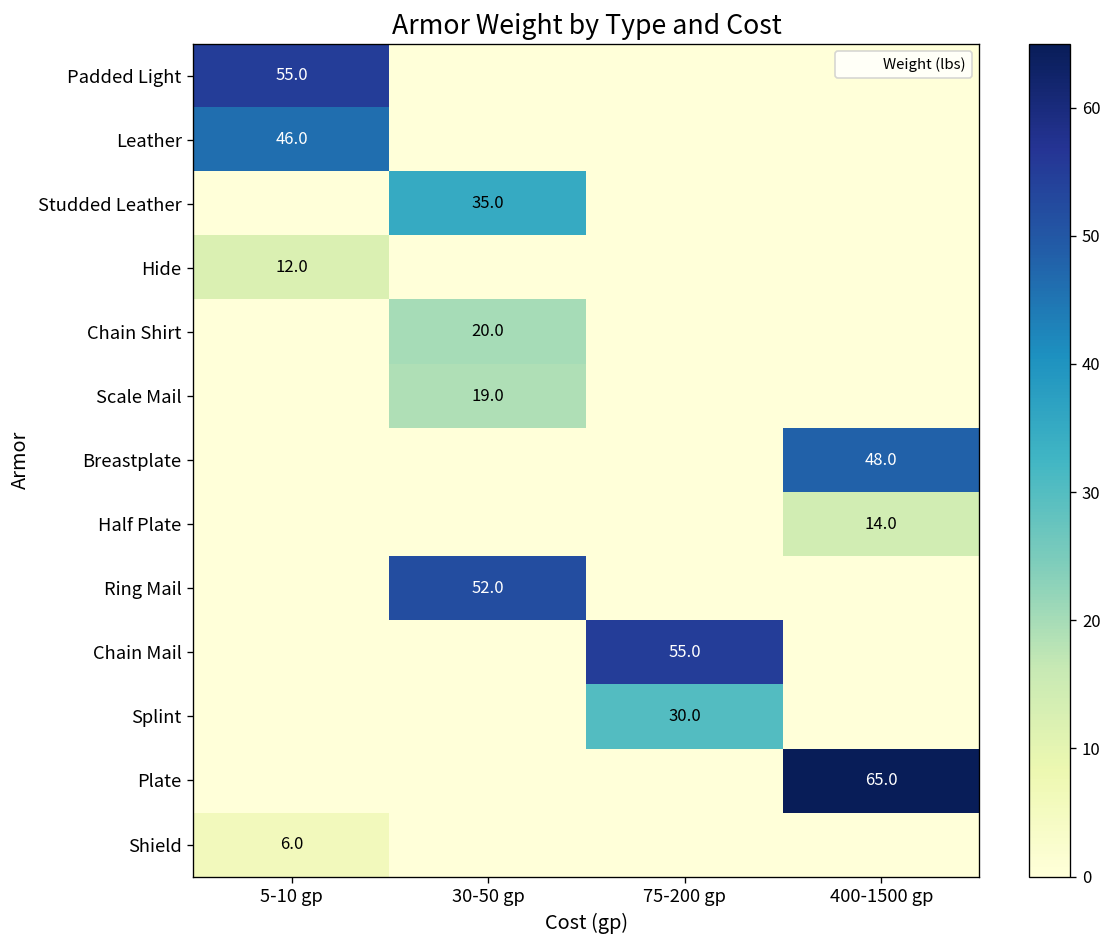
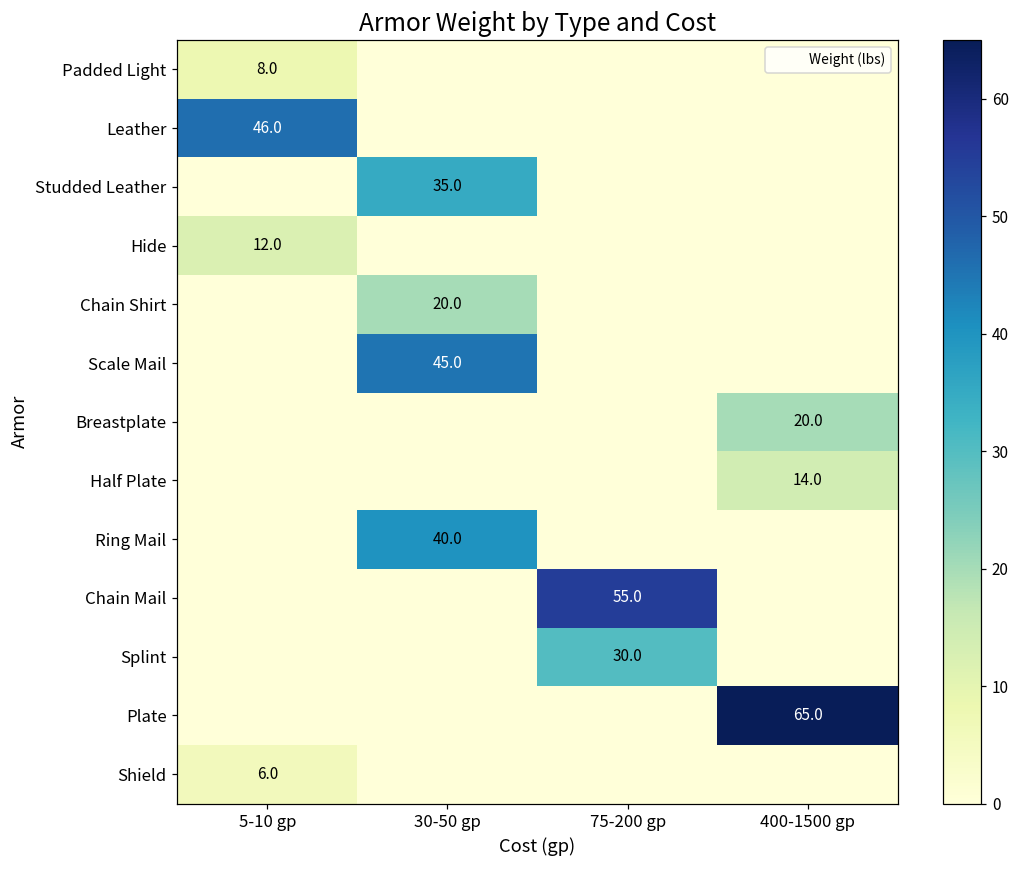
Padded Light, 5-10 gp: 55.0 -> 8.0
Scale Mail, 30-50 gp: 19.0 -> 45.0
Breastplate, 400-1500 gp: 48.0 -> 20.0
Ring Mail, 30-50 gp: 52.0 -> 40.0
